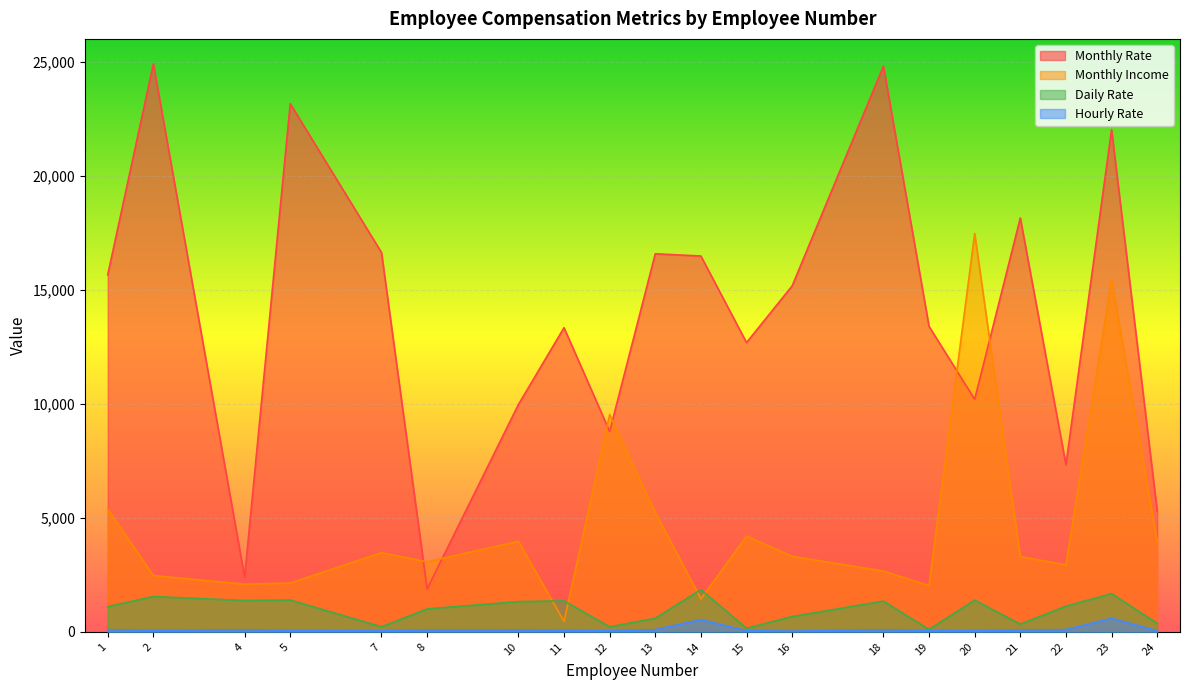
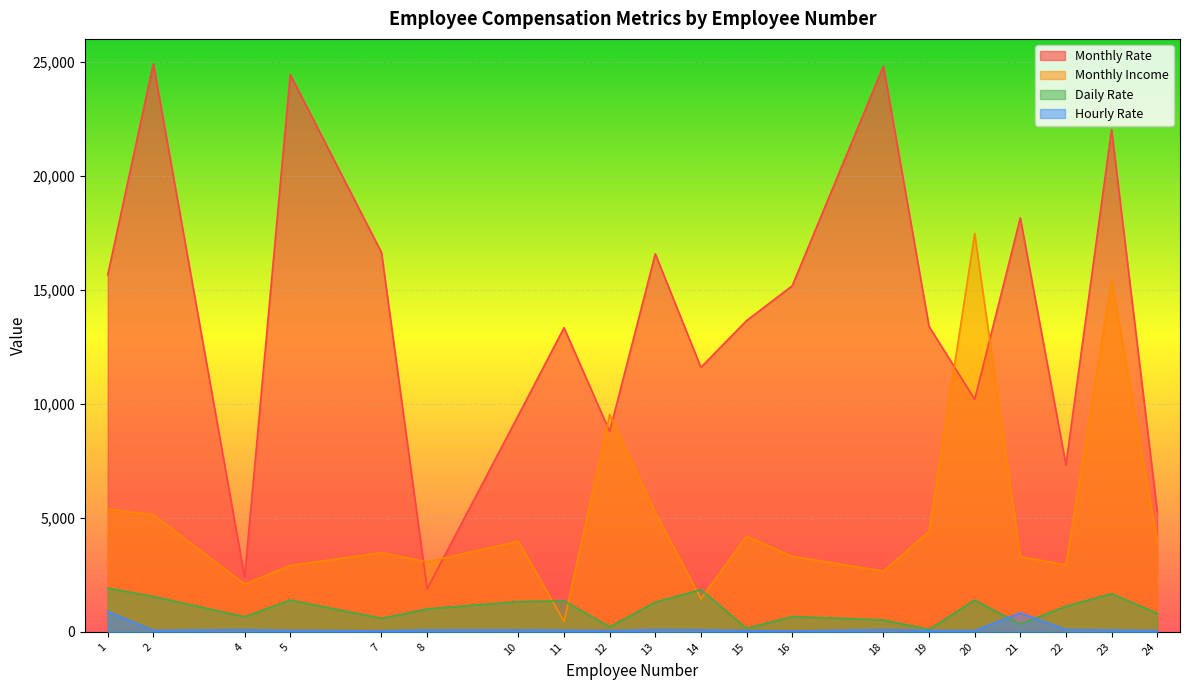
Daily Rate, 1: 1,100 -> 1,900
Hourly Rate, 1: 100 -> 900
Monthly Income, 2: 2,500 -> 5,100
Daily Rate, 4: 1,400 -> 700
Monthly Rate, 5: 23,200 -> 24,400
Monthly Income, 5: 2,100 -> 2,900
Daily Rate, 7: 200 -> 600
Monthly Rate, 10: 10,000 -> 9,500
Daily Rate, 13: 600 -> 1,300
Monthly Rate, 14: 16,500 -> 11,600
Hourly Rate, 14: 500 -> 100
Monthly Rate, 15: 12,700 -> 13,600
Daily Rate, 18: 1,300 -> 500
Monthly Income, 19: 2,000 -> 4,400
Hourly Rate, 21: 100 -> 800
Hourly Rate, 23: 600 -> 100
Daily Rate, 24: 400 -> 800
